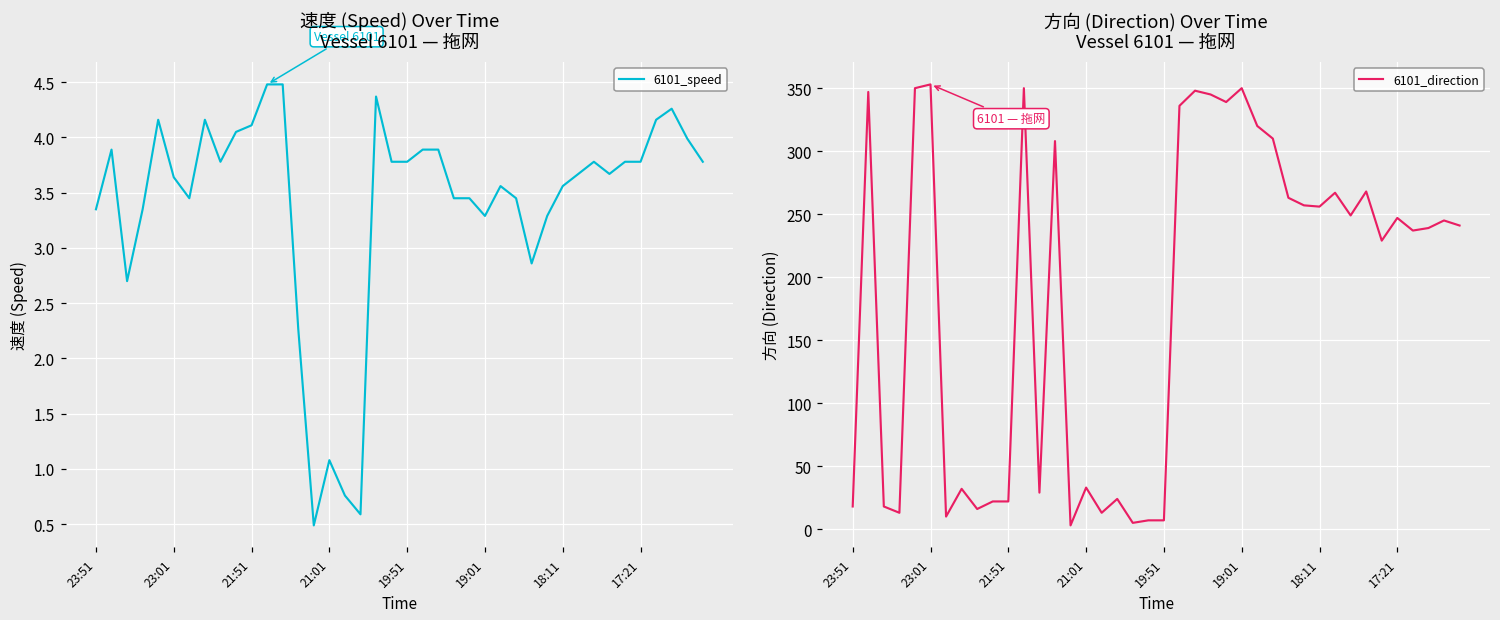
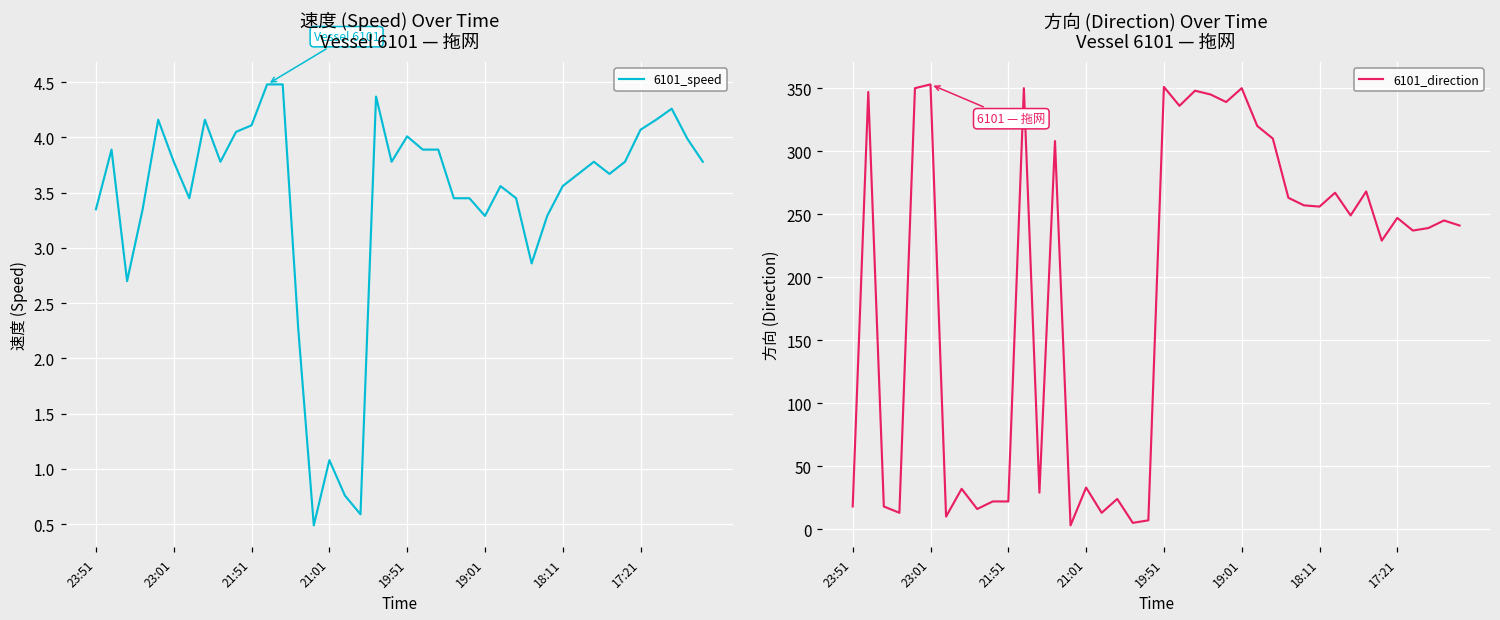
速度 (Speed) Over Time Vessel 6101 — 拖网, 23:01: 3.64 -> 3.78
速度 (Speed) Over Time Vessel 6101 — 拖网, 19:51: 3.78 -> 4.01
速度 (Speed) Over Time Vessel 6101 — 拖网, 17:21: 3.78 -> 4.07
方向 (Direction) Over Time Vessel 6101 — 拖网, 19:51: 7 -> 351
